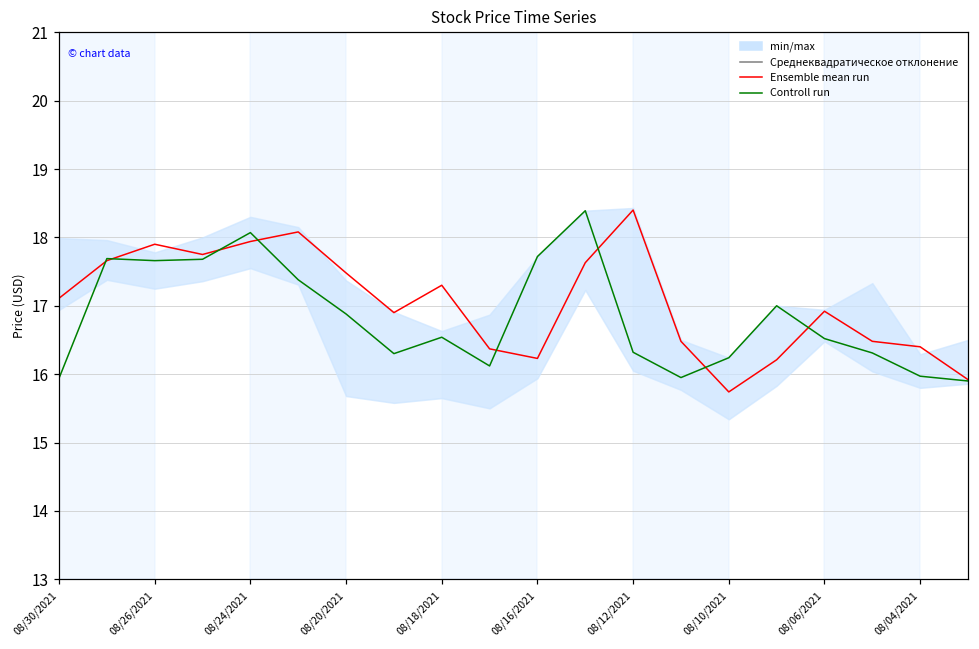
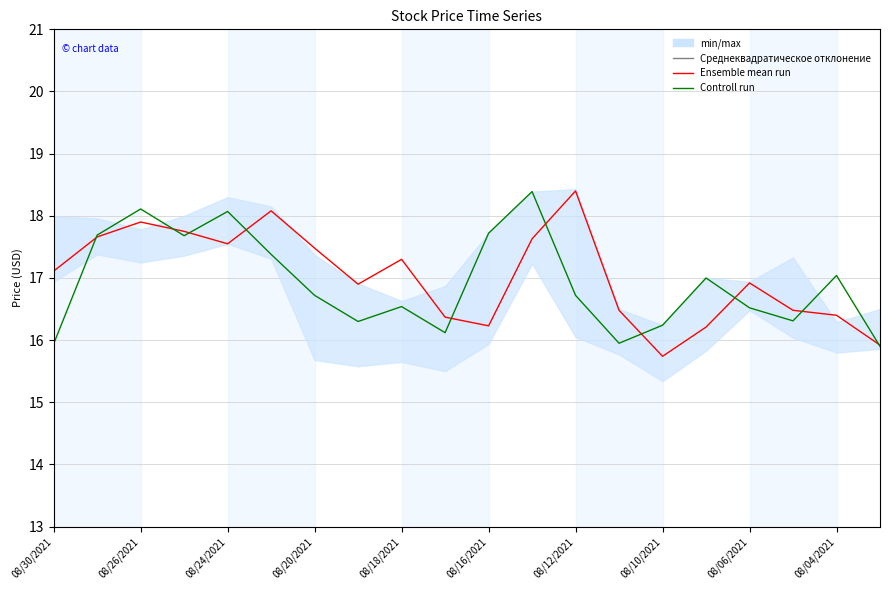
Controll run, 08/26/2021: 17.7 -> 18.1
Ensemble mean run, 08/24/2021: 17.9 -> 17.6
Controll run, 08/20/2021: 16.9 -> 16.7
Controll run, 08/12/2021: 16.3 -> 16.7
Controll run, 08/04/2021: 16.0 -> 17.0
